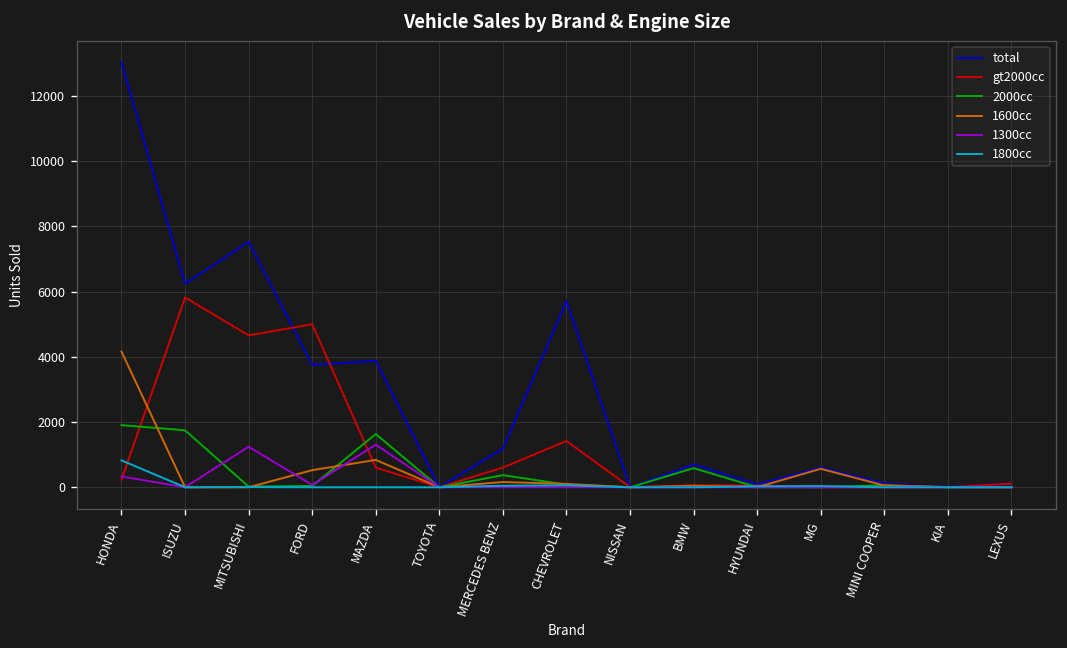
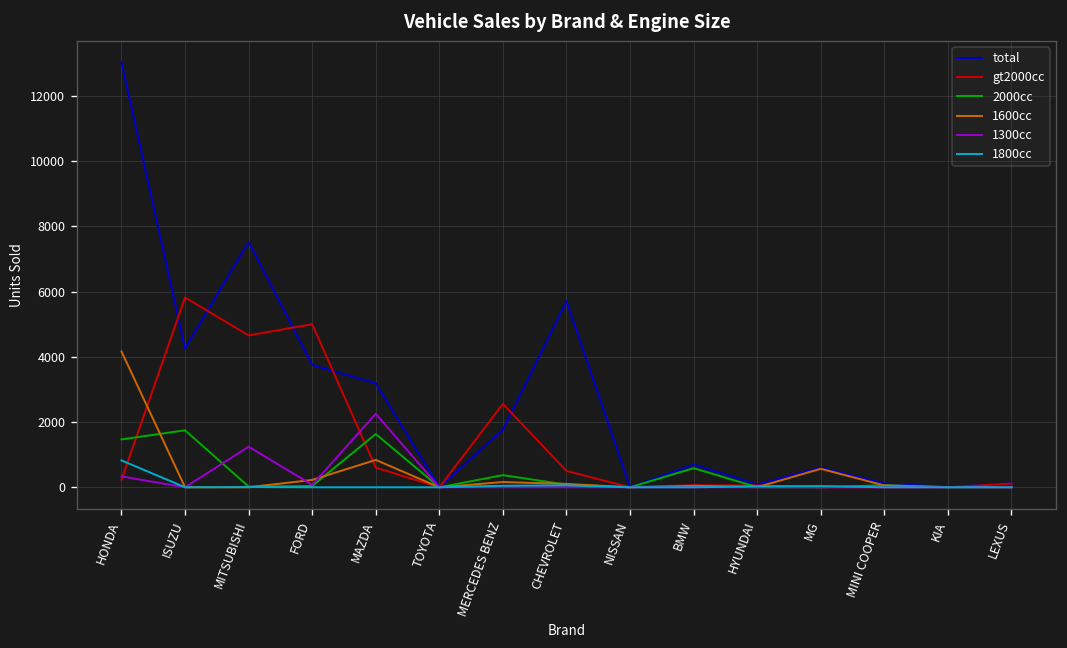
2000cc, HONDA: 1900 -> 1500
total, ISUZU: 6200 -> 4300
1600cc, FORD: 500 -> 200
total, MAZDA: 3900 -> 3200
1300cc, MAZDA: 1300 -> 2300
total, MERCEDES BENZ: 1200 -> 1800
gt2000cc, MERCEDES BENZ: 600 -> 2600
gt2000cc, CHEVROLET: 1400 -> 500
